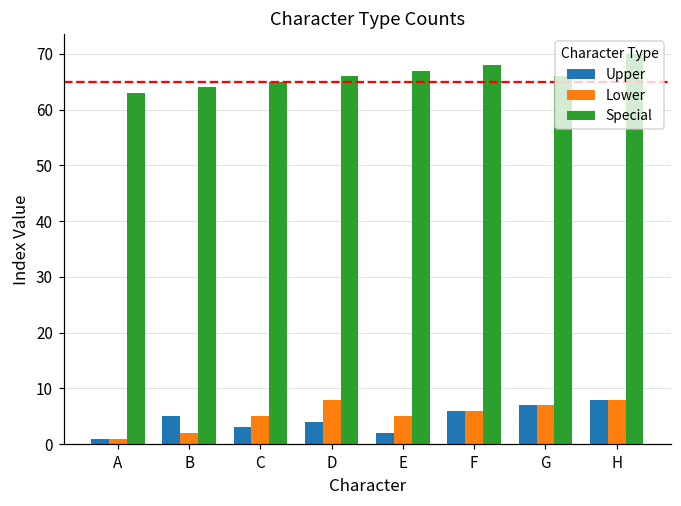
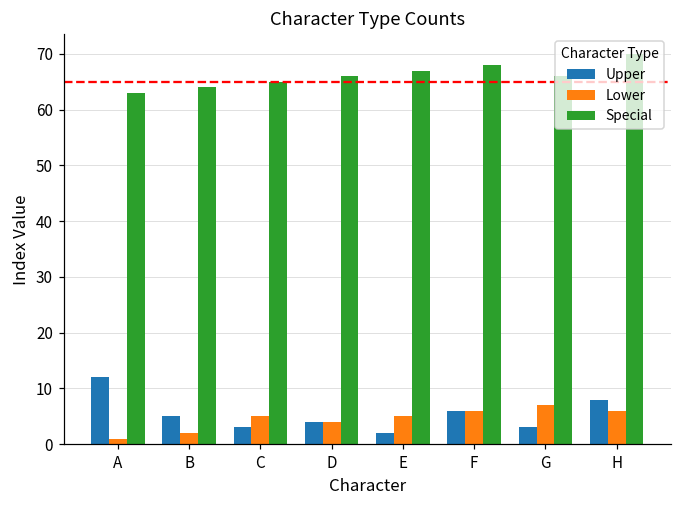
Upper, A: 1 -> 12
Lower, D: 8 -> 4
Upper, G: 7 -> 3
Lower, H: 8 -> 6
